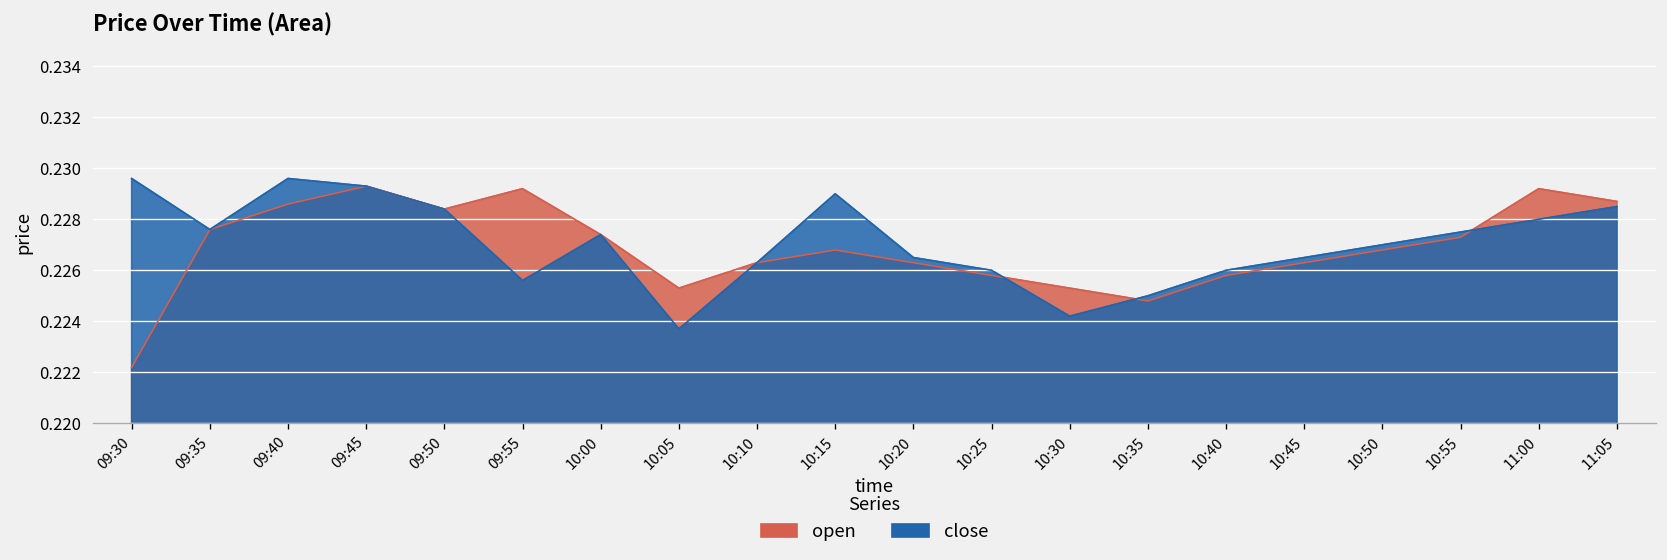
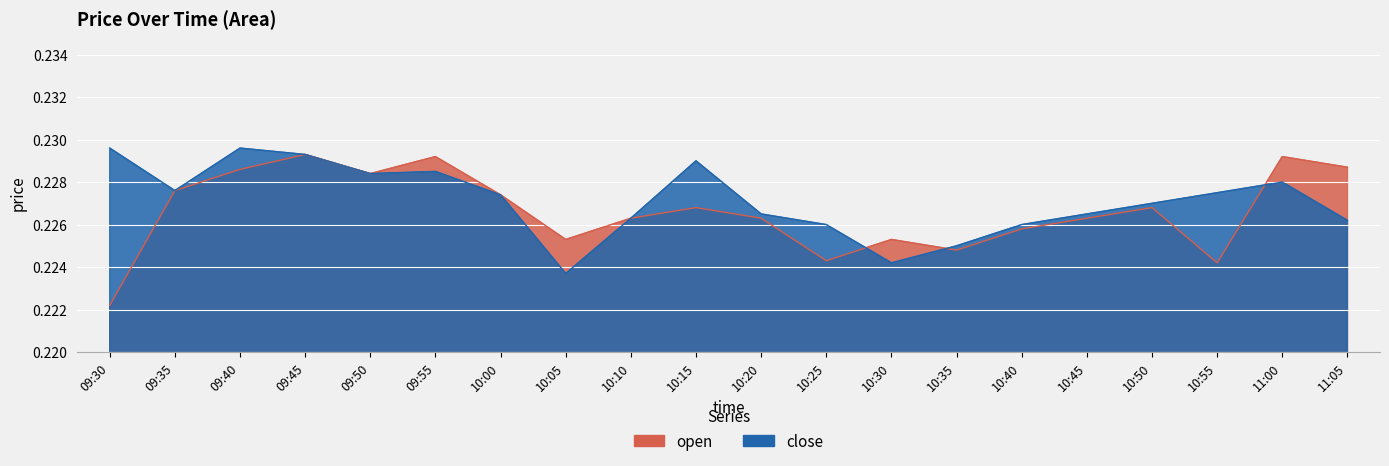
close, 09:55: 0.2256 -> 0.2285
open, 10:25: 0.2258 -> 0.2243
open, 10:55: 0.2273 -> 0.2242
close, 11:05: 0.2285 -> 0.2262
